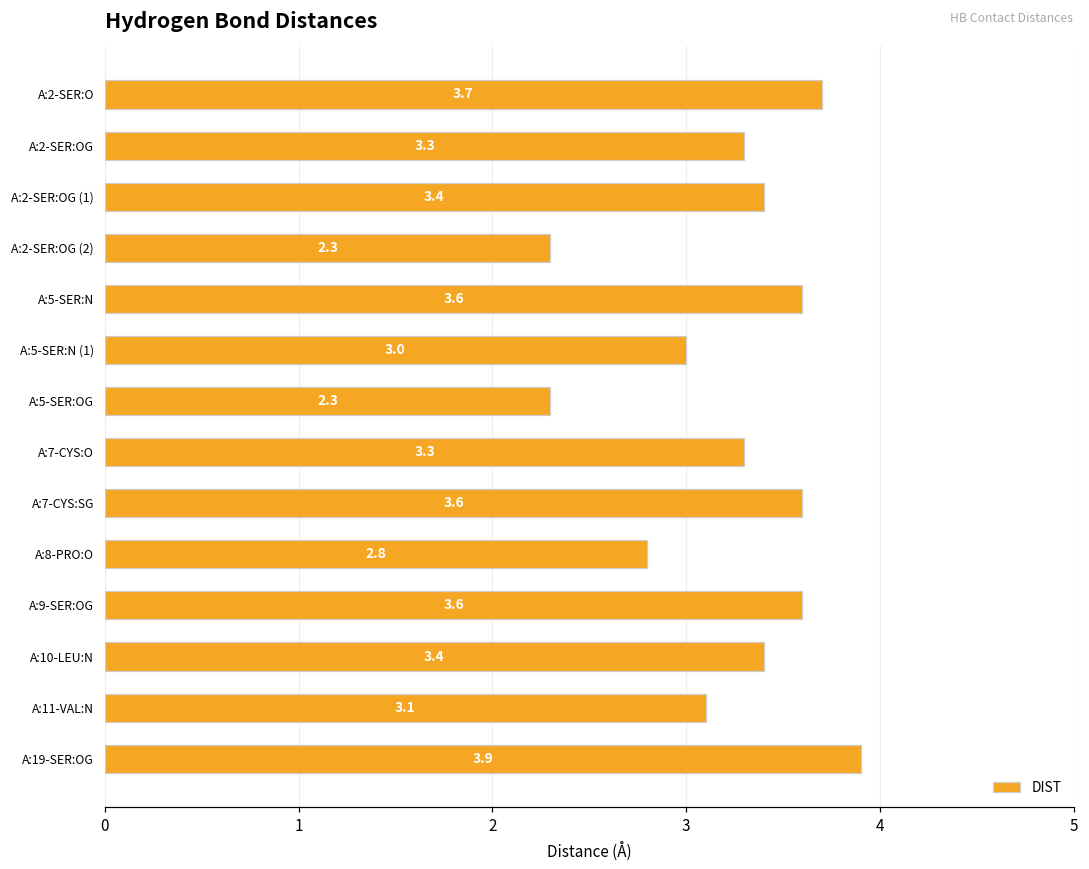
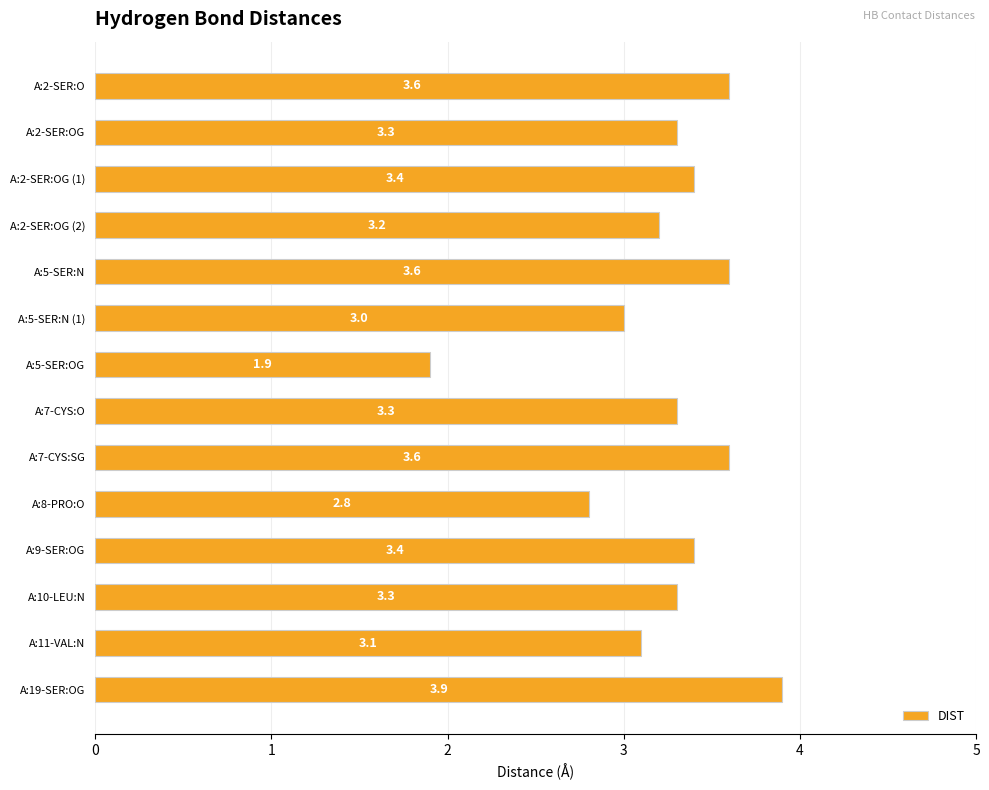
A:2-SER:O: 3.7 -> 3.6
A:2-SER:OG (2): 2.3 -> 3.2
A:5-SER:OG: 2.3 -> 1.9
A:9-SER:OG: 3.6 -> 3.4
A:10-LEU:N: 3.4 -> 3.3
